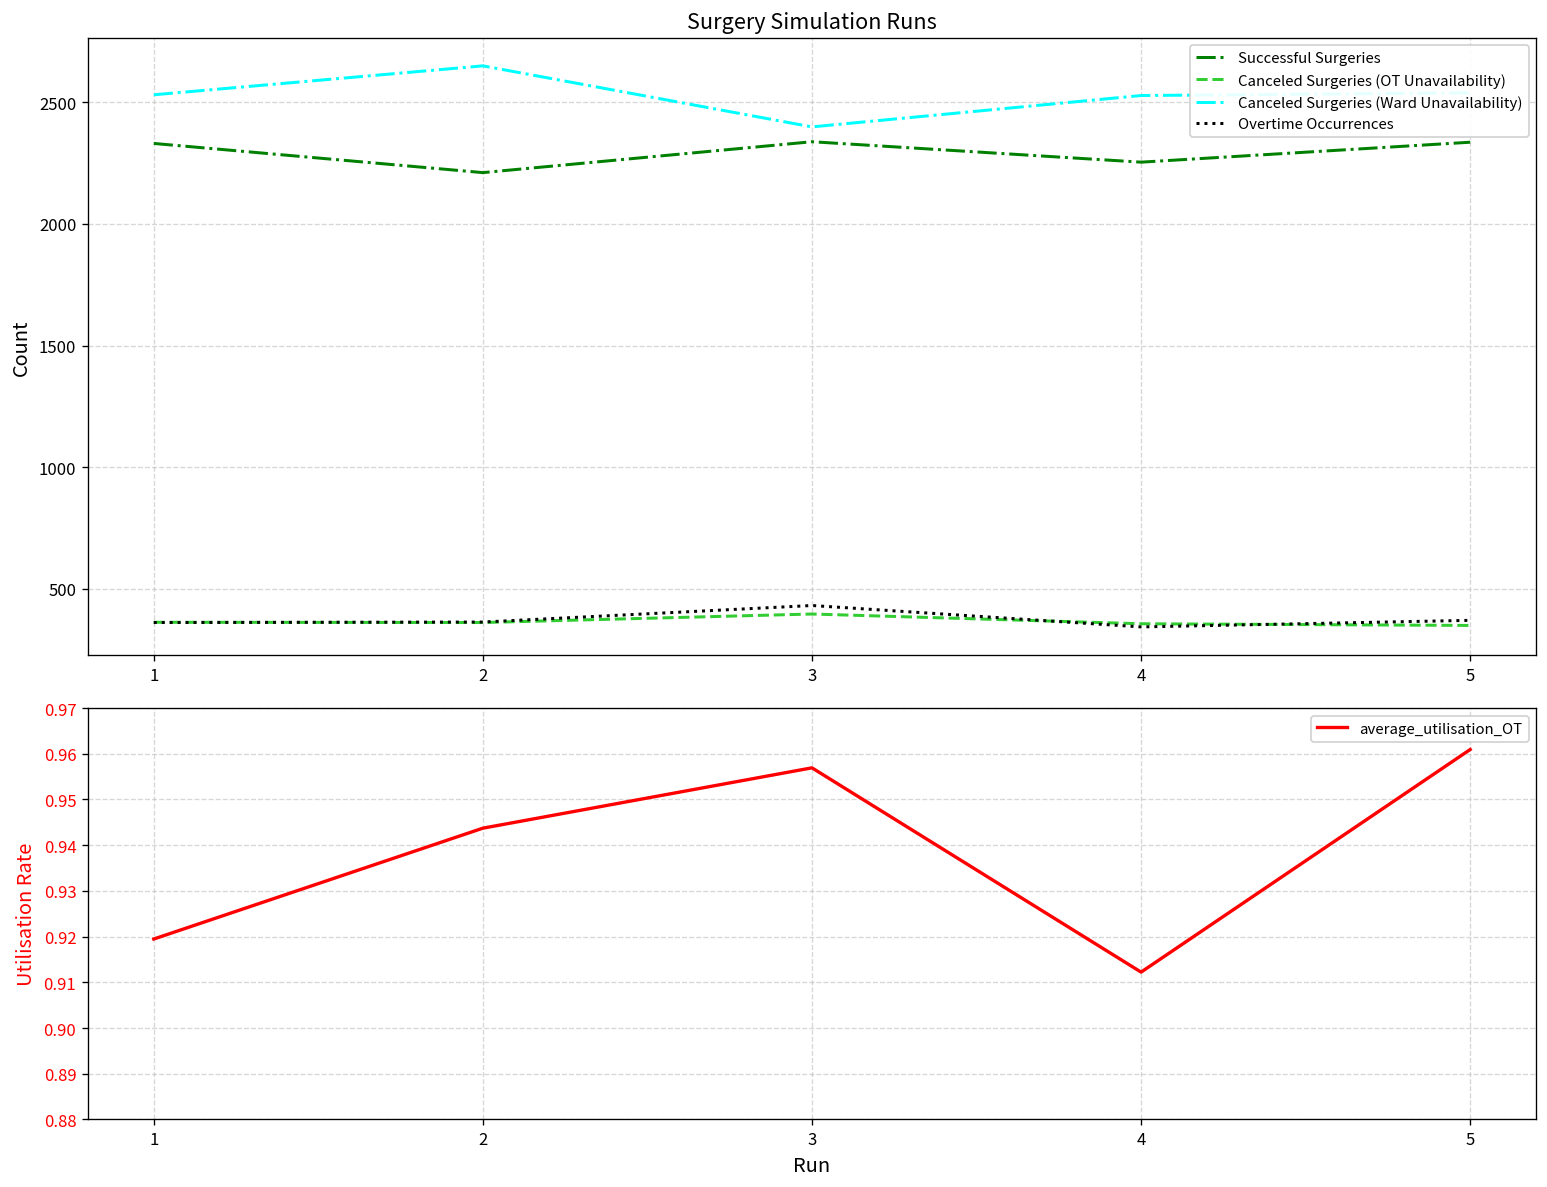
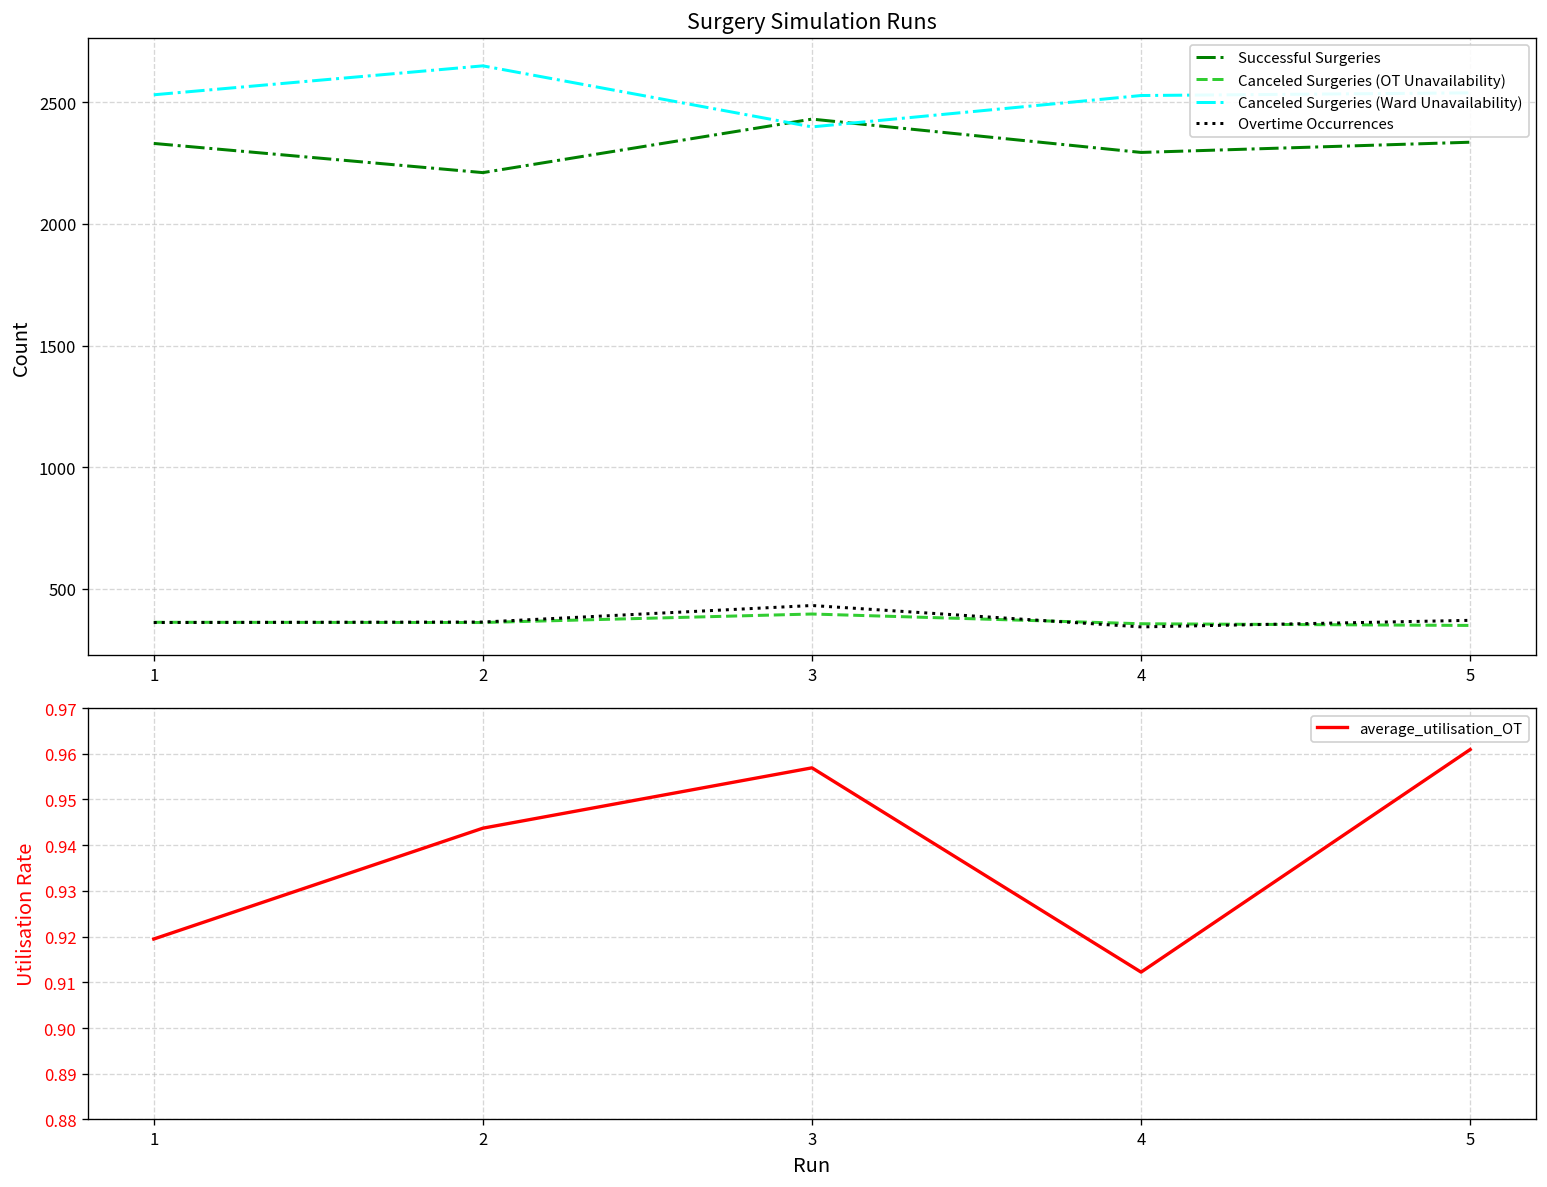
Surgery Simulation Runs, Successful Surgeries, 3: 2340 -> 2430
Surgery Simulation Runs, Successful Surgeries, 4: 2250 -> 2290
